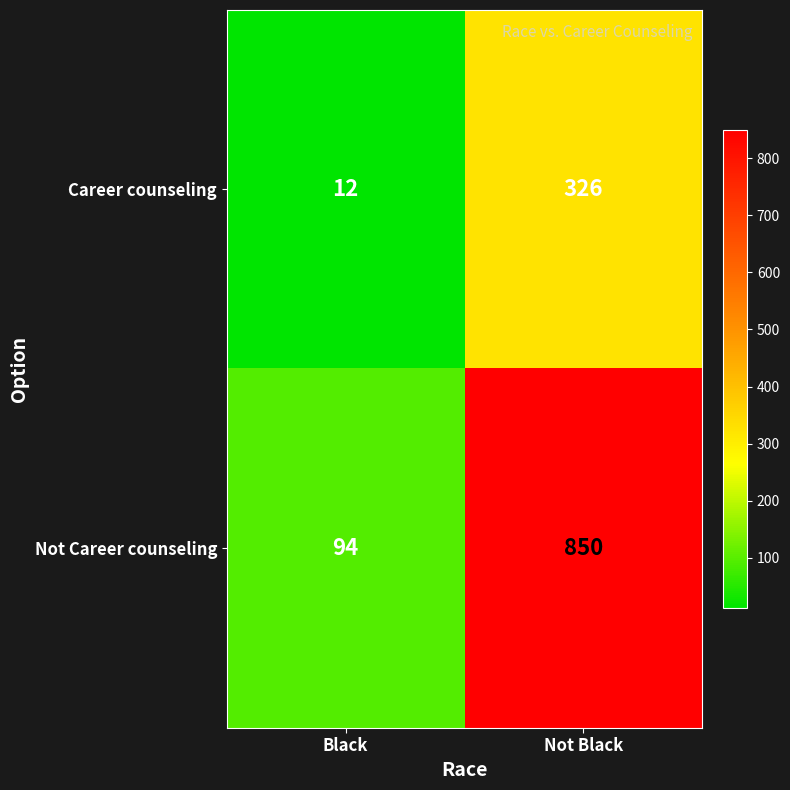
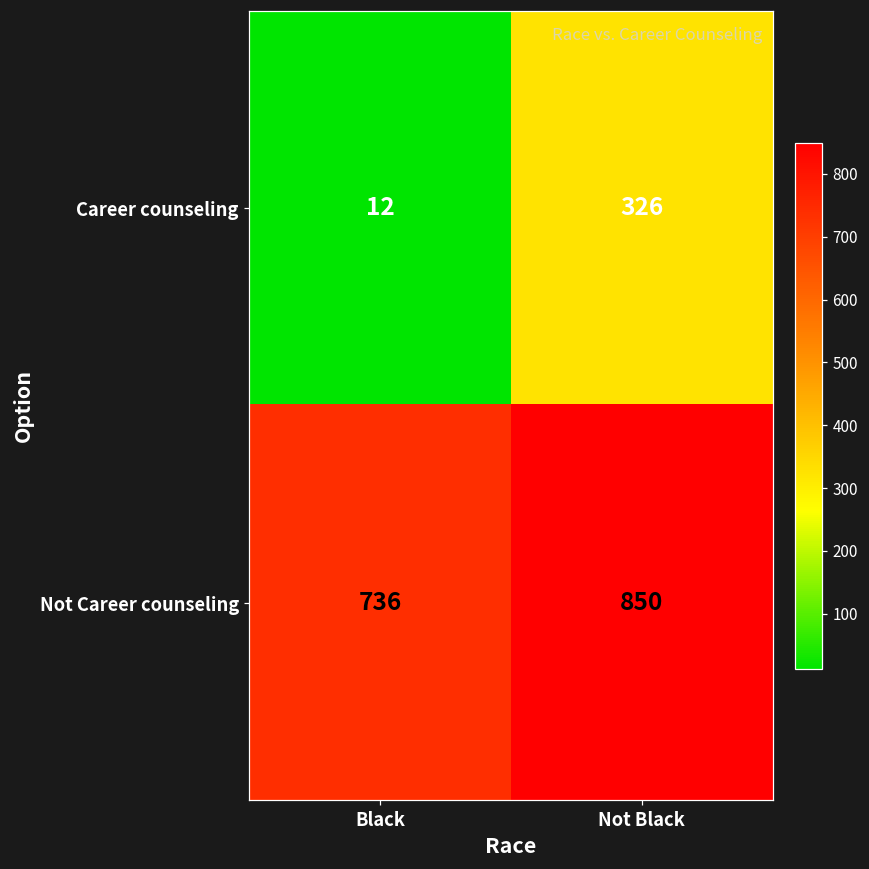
Not Career counseling, Black: 94 -> 736
